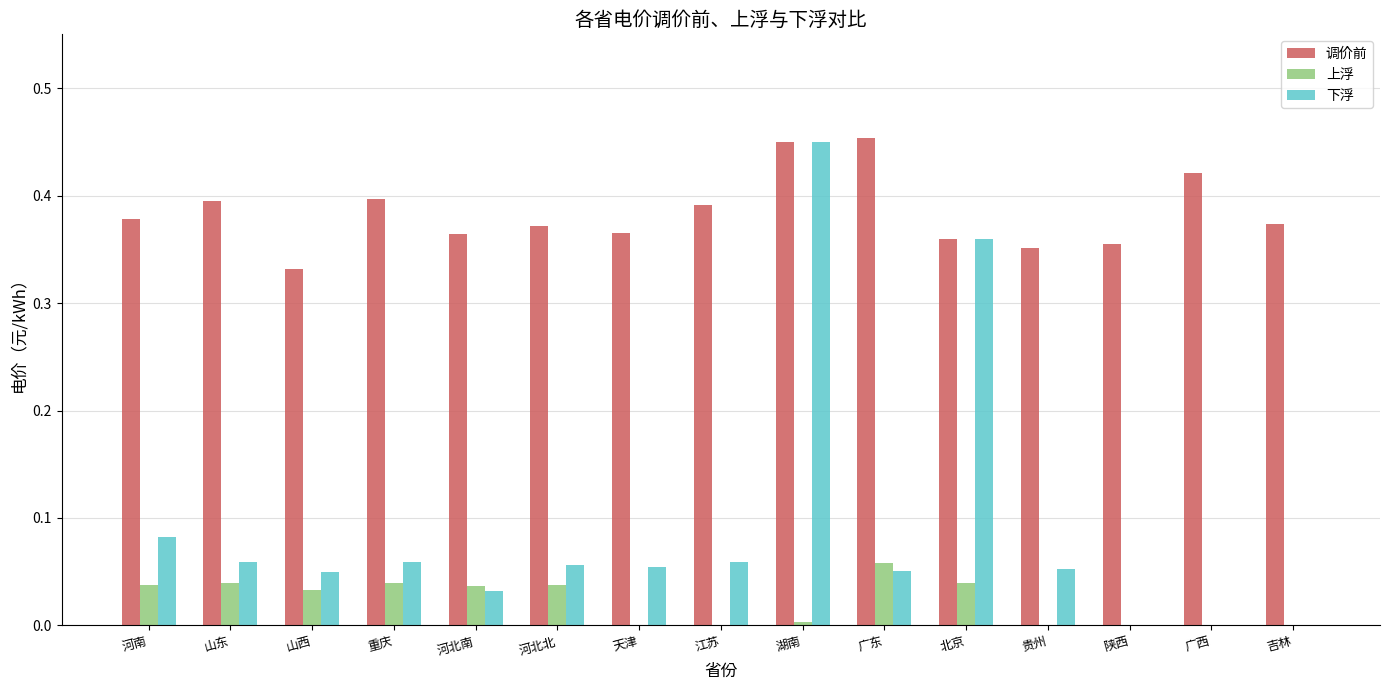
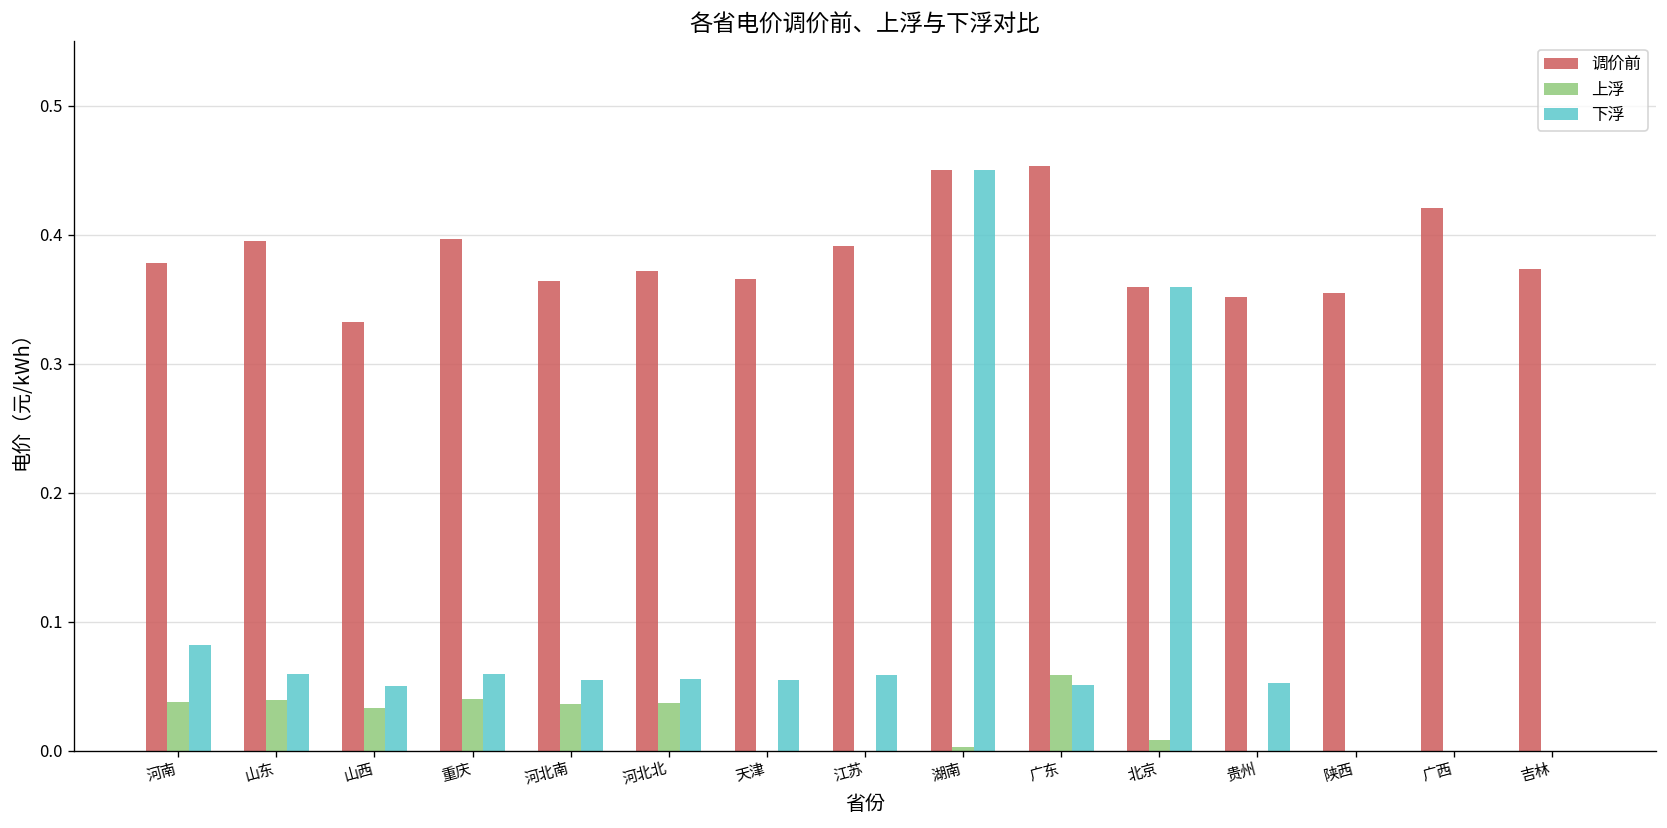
下浮, 河北南: 0.032 -> 0.055
上浮, 北京: 0.039 -> 0.008
